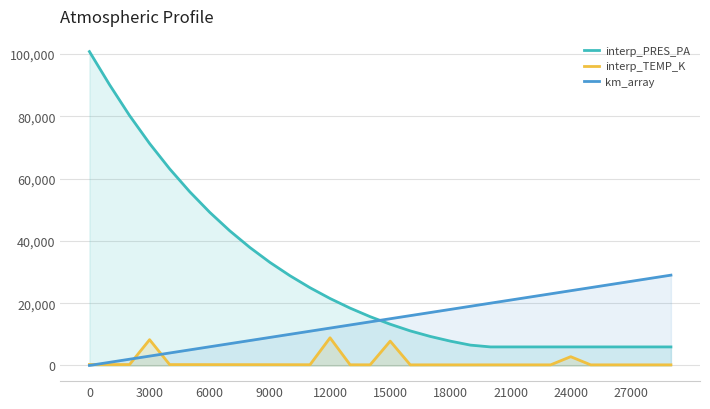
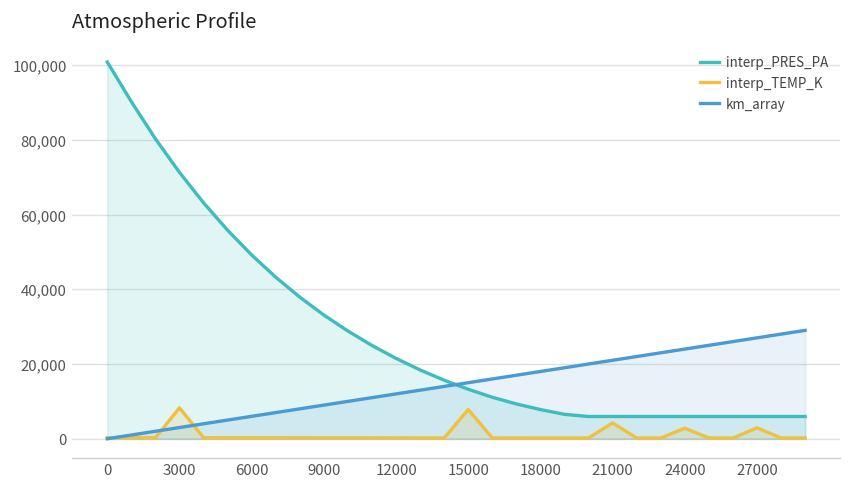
interp_TEMP_K, 12000: 9,000 -> 0
interp_TEMP_K, 21000: 0 -> 4,000
interp_TEMP_K, 27000: 0 -> 3,000
